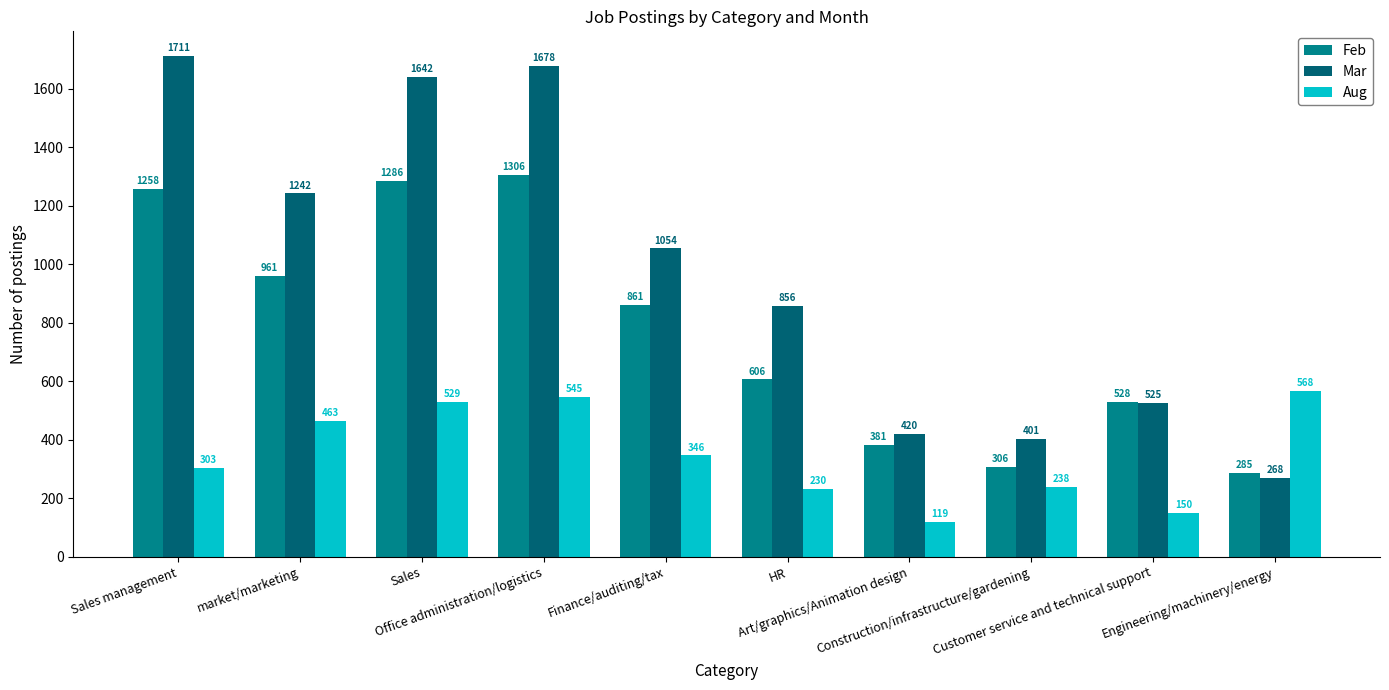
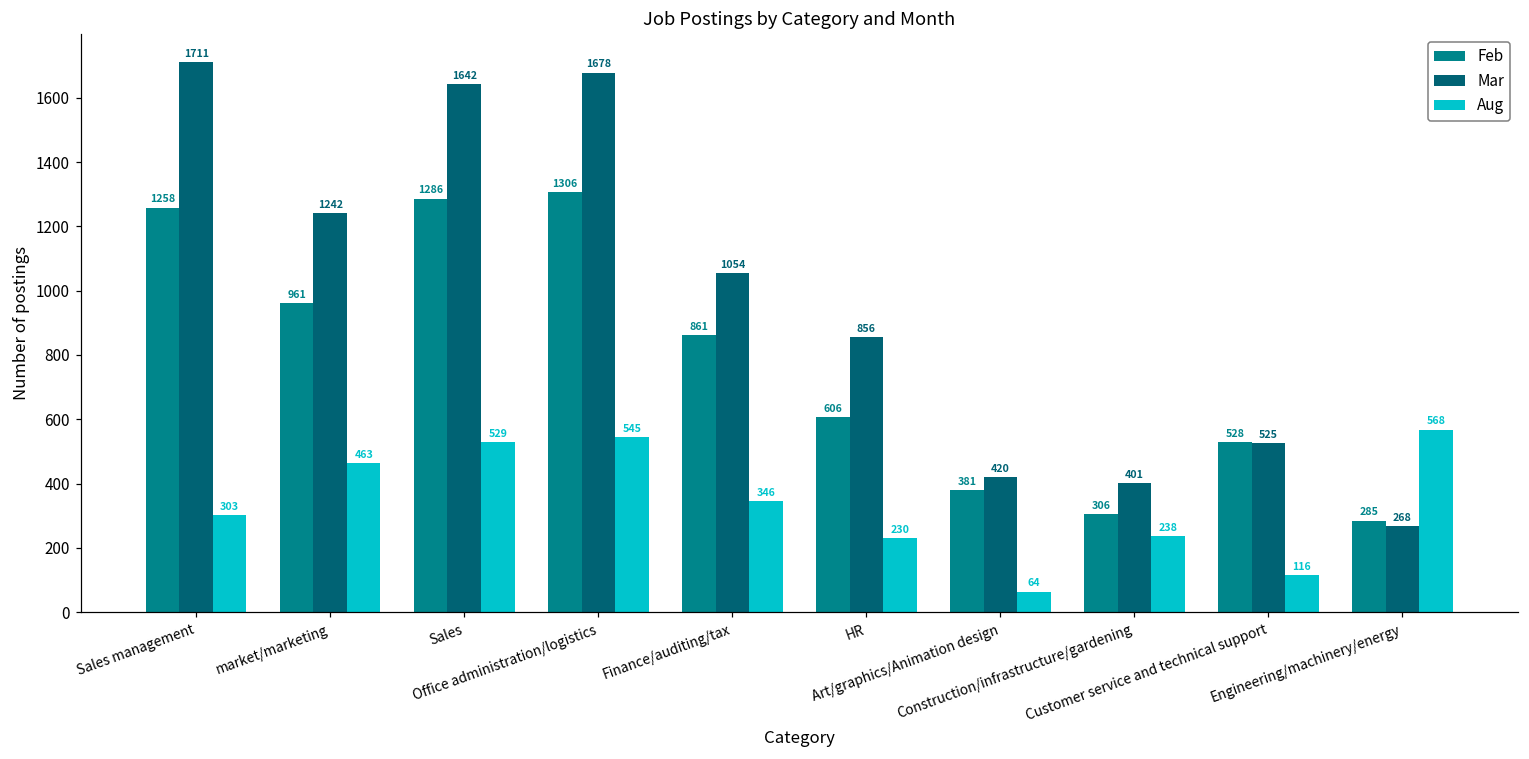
Aug, Art/graphics/Animation design: 119 -> 64
Aug, Customer service and technical support: 150 -> 116
